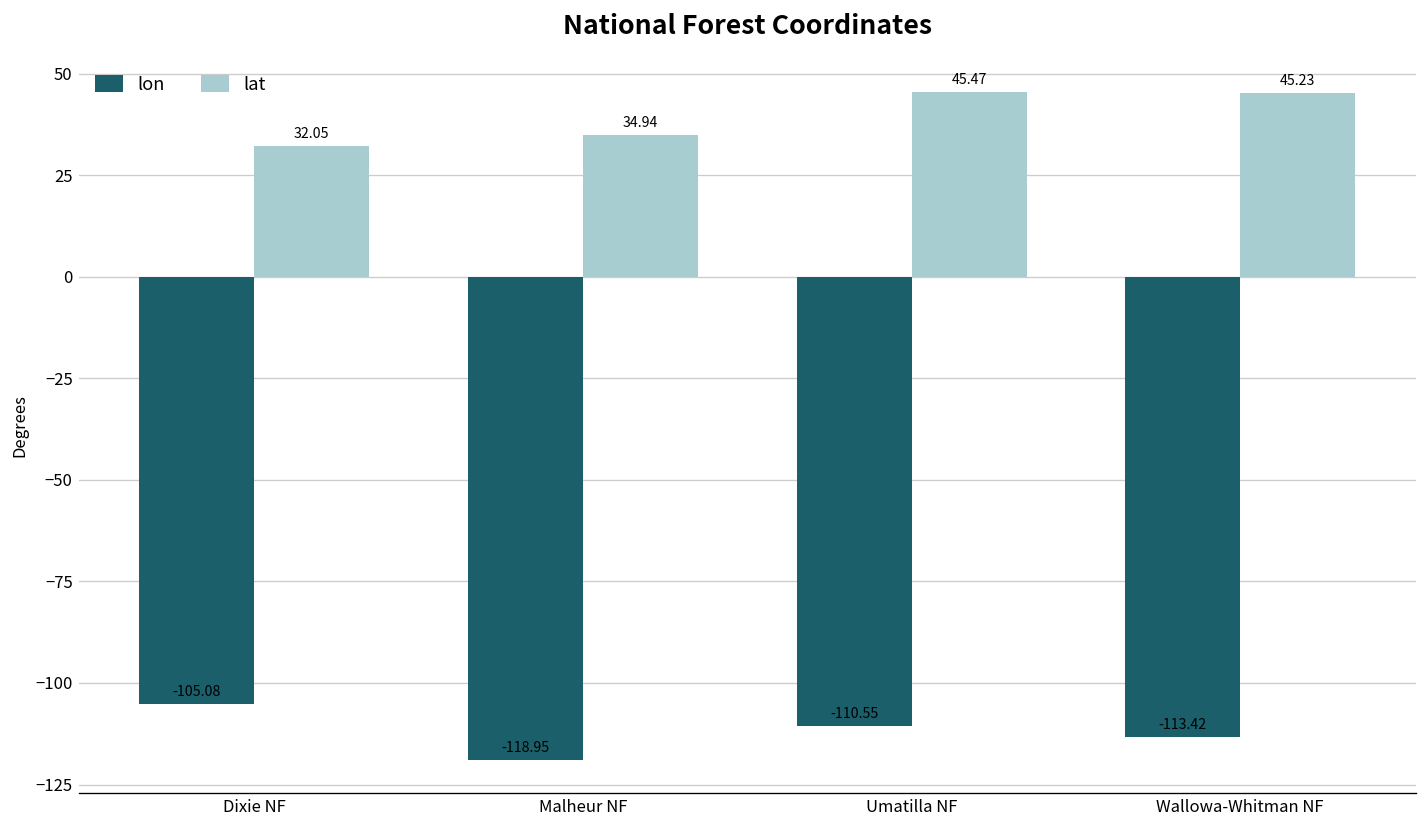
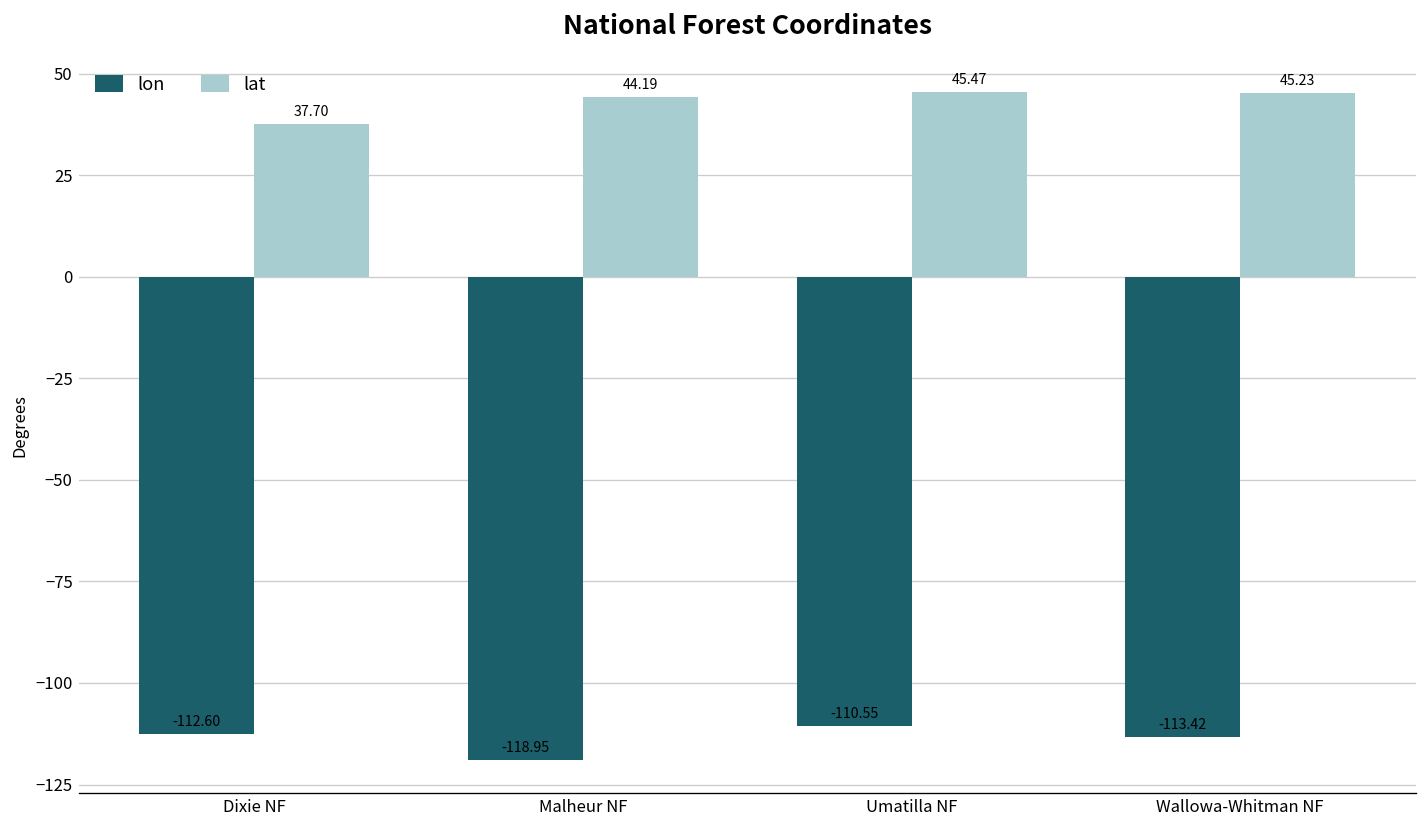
lon, Dixie NF: -105.08 -> -112.60
lat, Dixie NF: 32.05 -> 37.70
lat, Malheur NF: 34.94 -> 44.19
